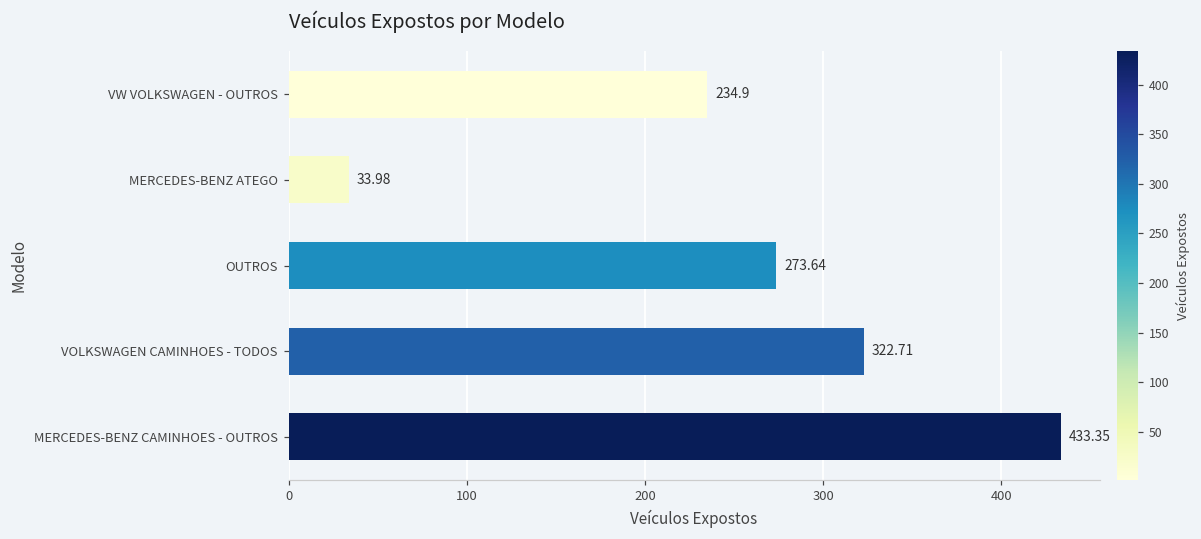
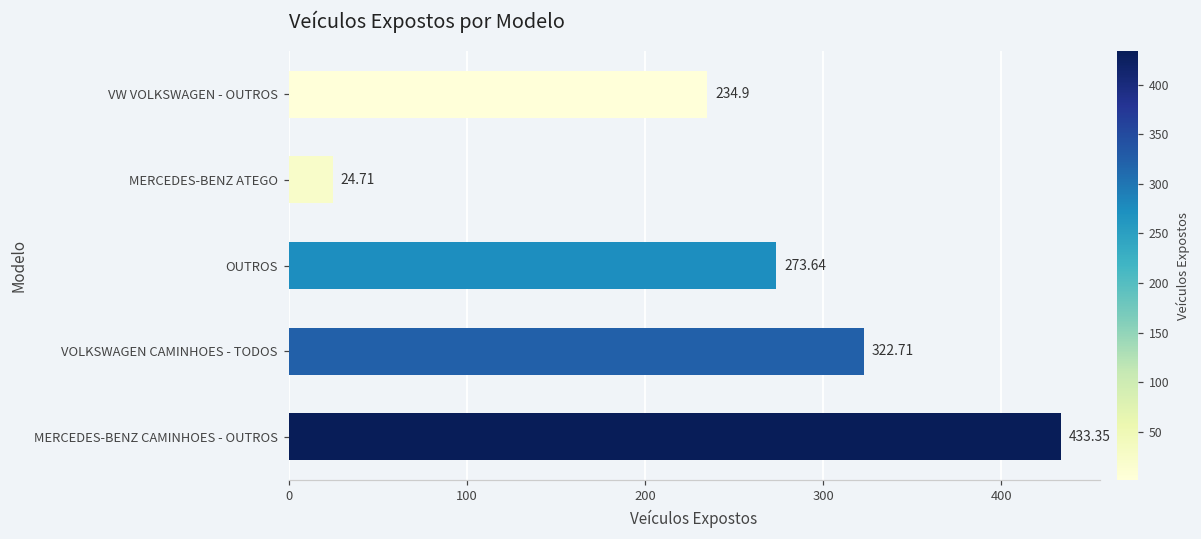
MERCEDES-BENZ ATEGO: 33.98 -> 24.71
